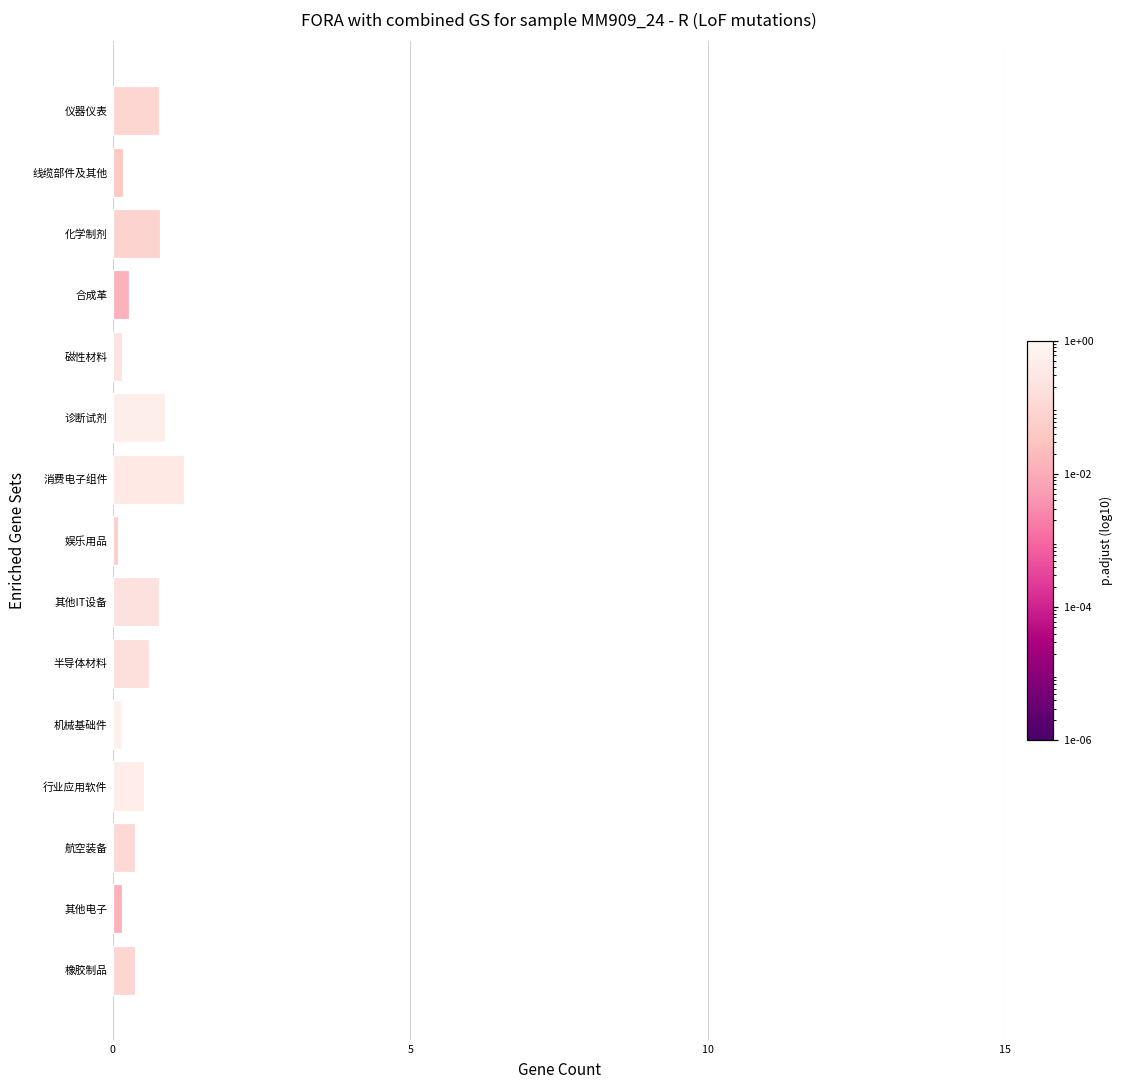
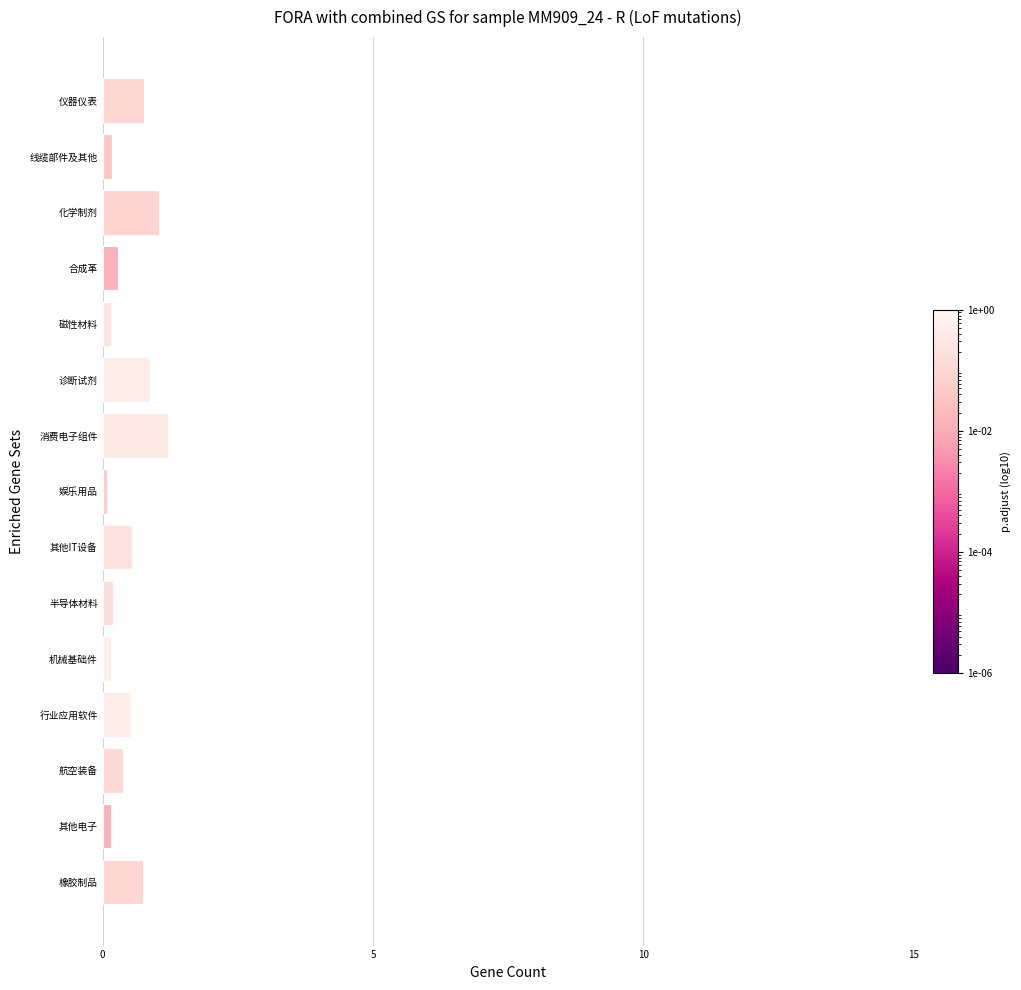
化学制剂: 0.8 -> 1.0
其他IT设备: 0.8 -> 0.6
半导体材料: 0.6 -> 0.2
橡胶制品: 0.4 -> 0.7
